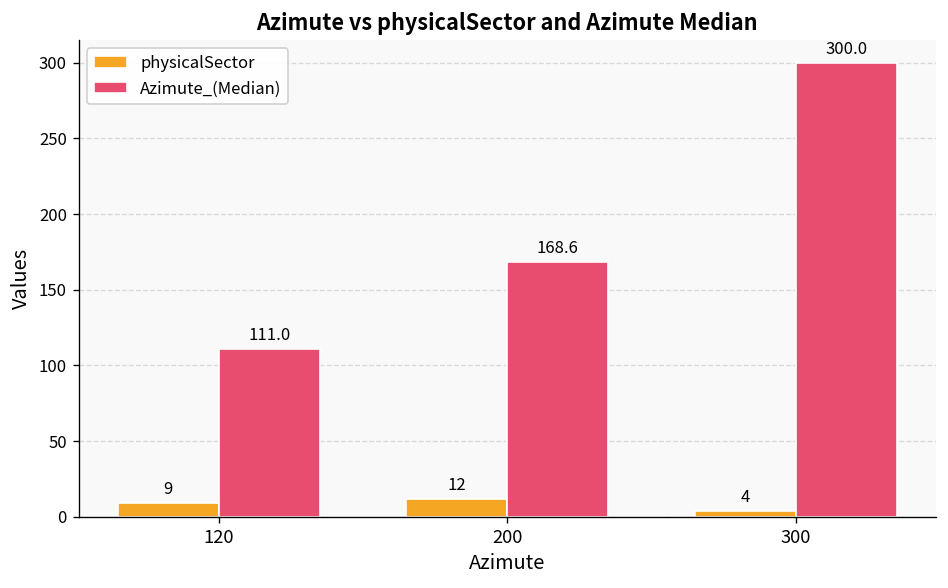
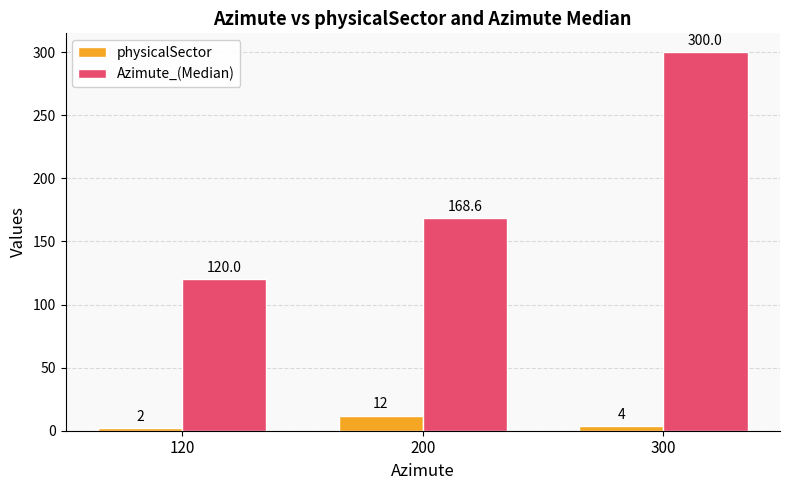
physicalSector, 120: 9 -> 2
Azimute_(Median), 120: 111.0 -> 120.0
